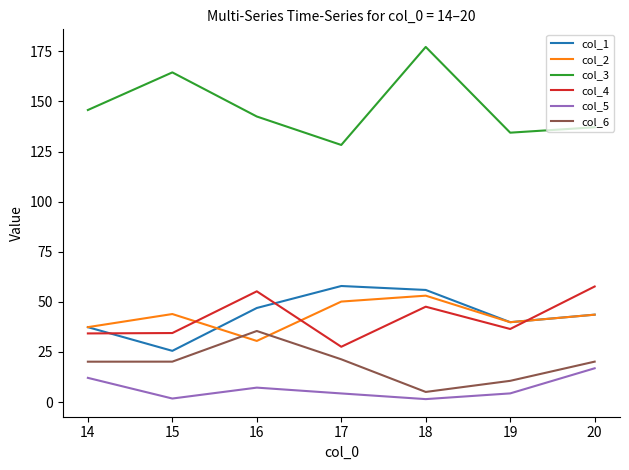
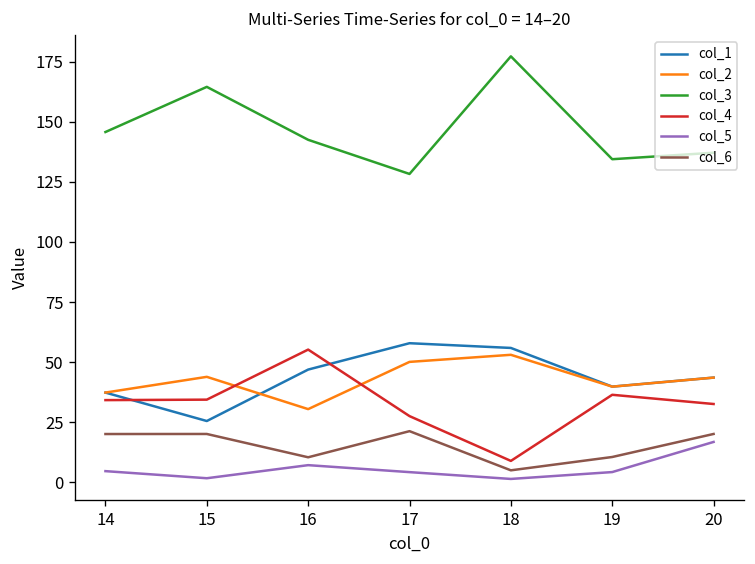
col_5, 14: 12 -> 5
col_6, 16: 35 -> 10
col_4, 18: 48 -> 9
col_4, 20: 58 -> 33
